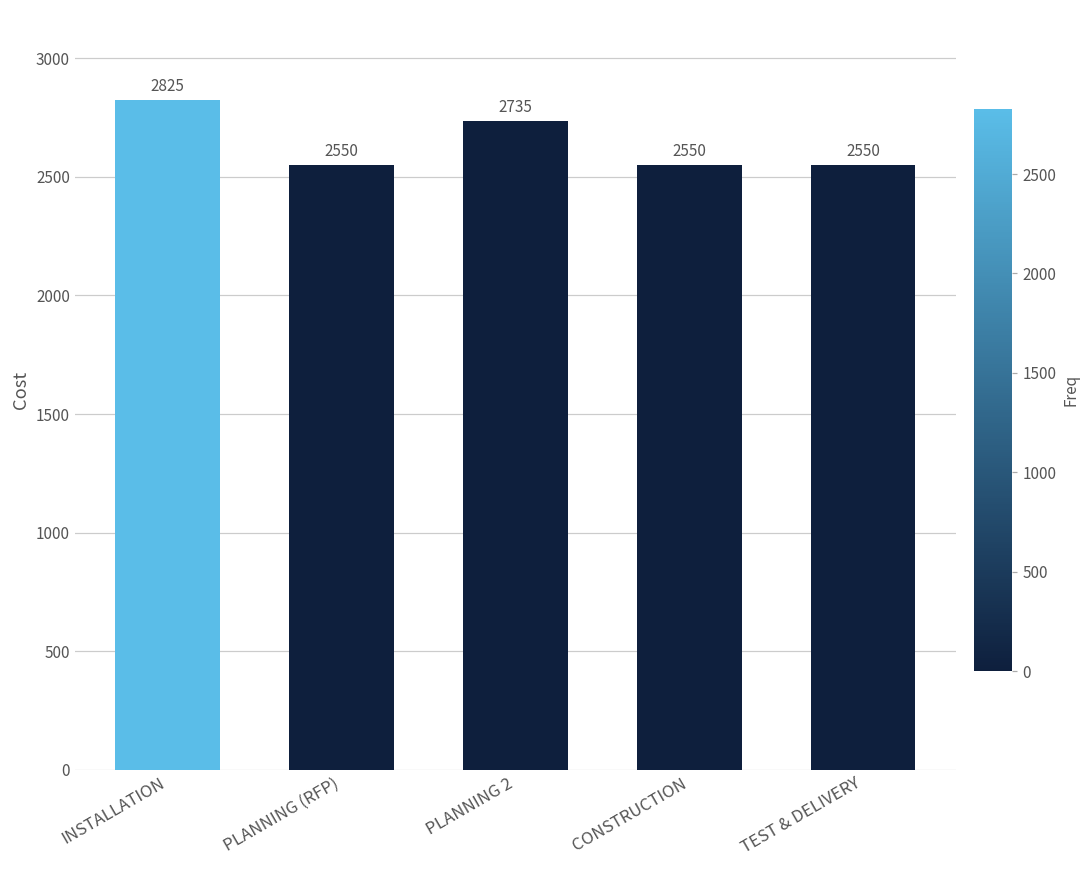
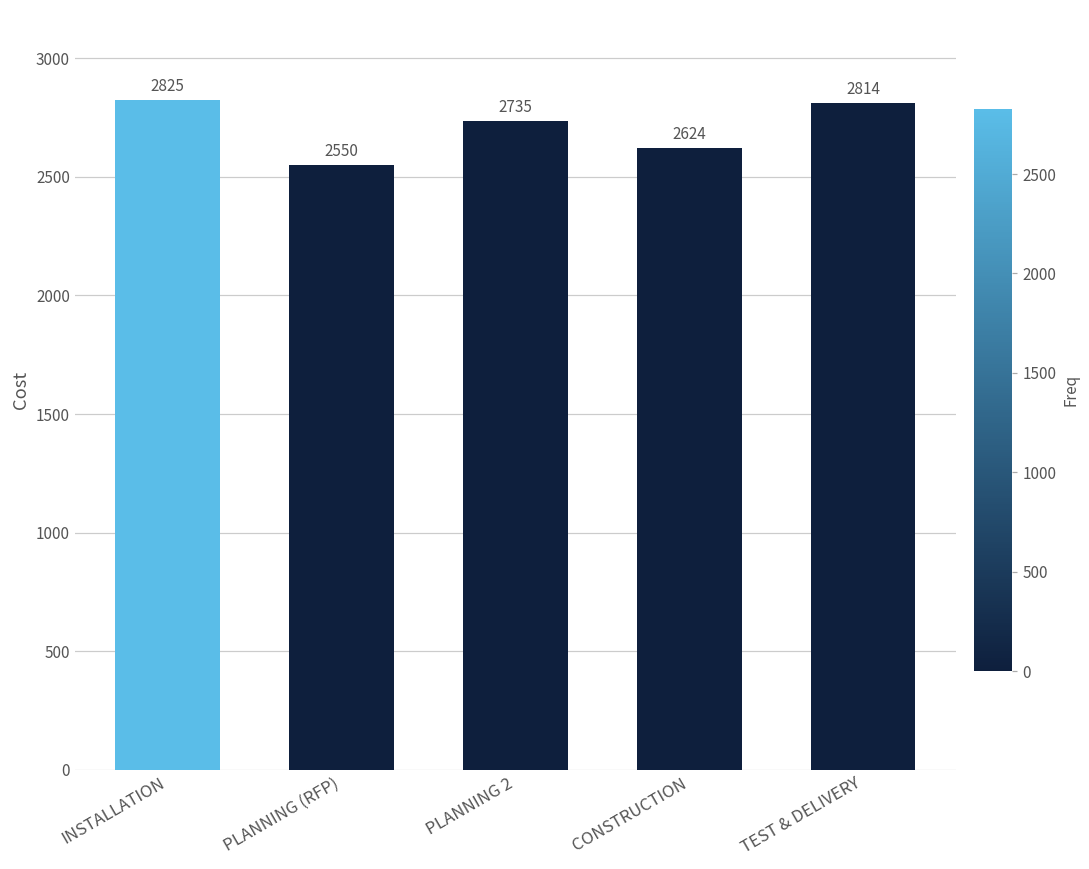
CONSTRUCTION: 2550 -> 2624
TEST & DELIVERY: 2550 -> 2814
